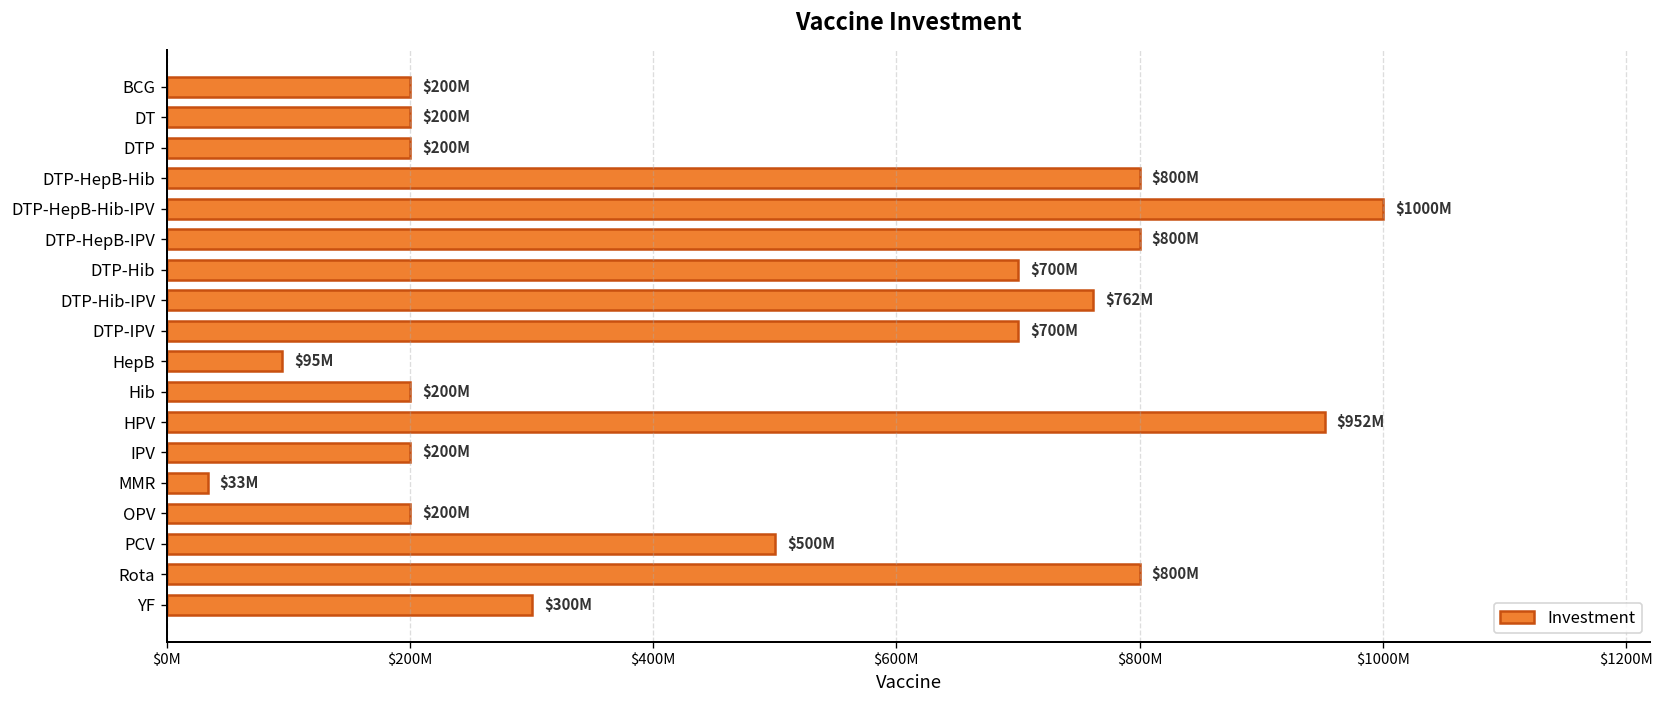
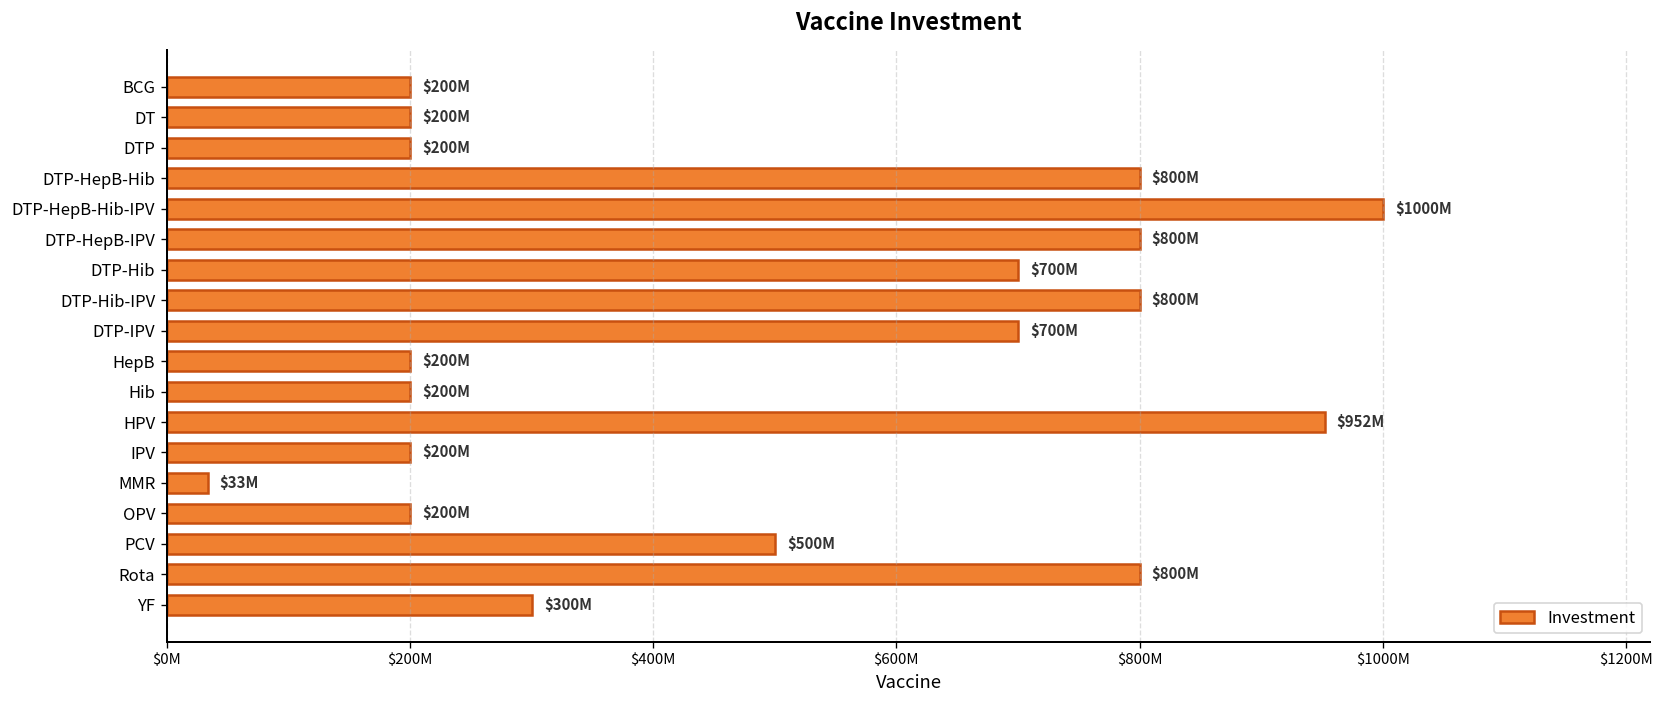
DTP-Hib-IPV: $762M -> $800M
HepB: $95M -> $200M
